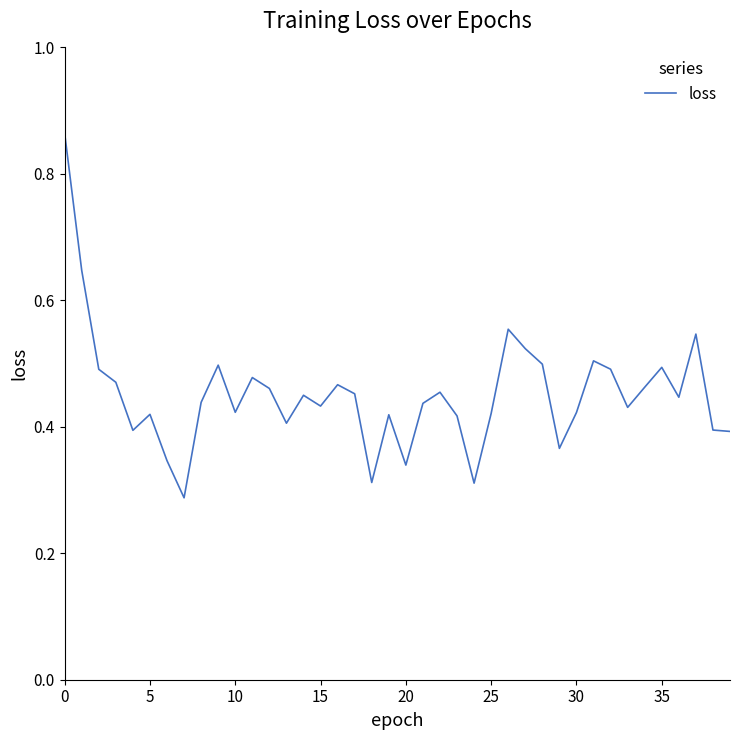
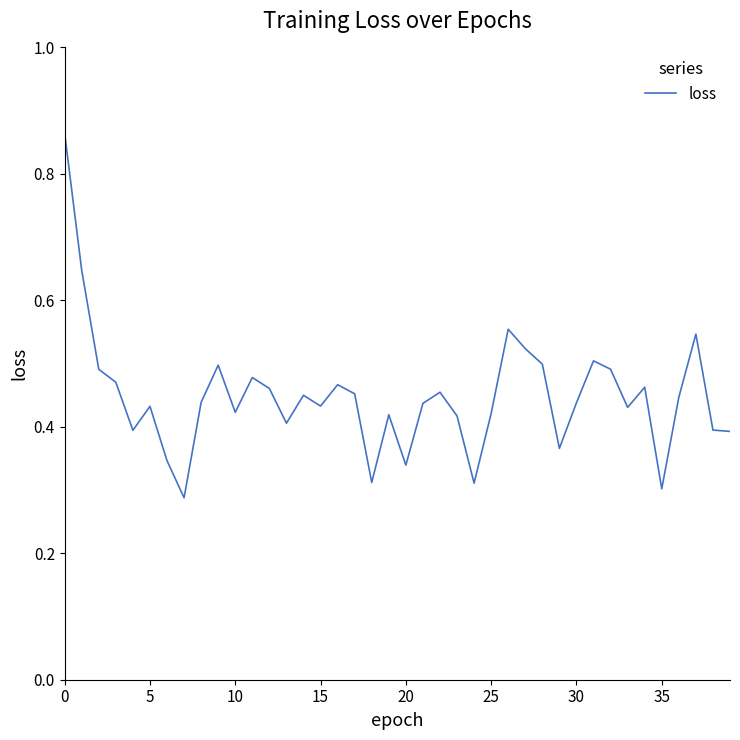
5: 0.42 -> 0.43
30: 0.42 -> 0.44
35: 0.49 -> 0.30
